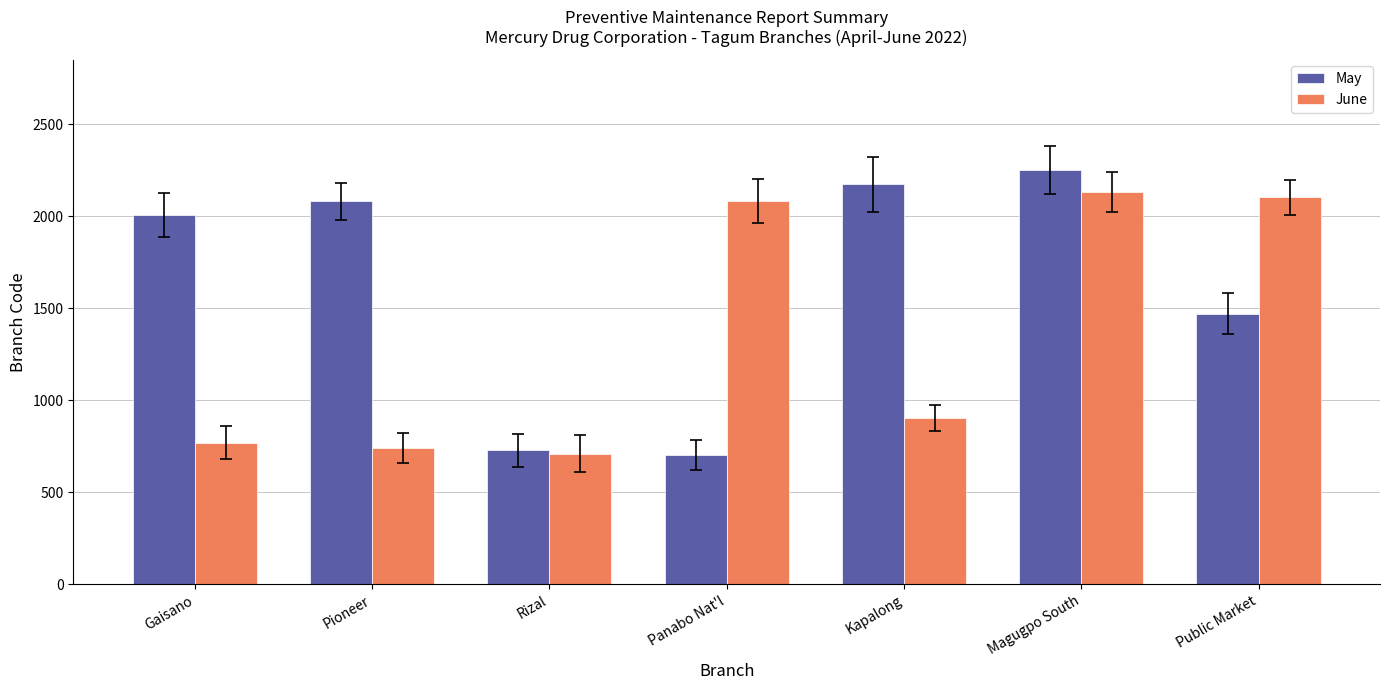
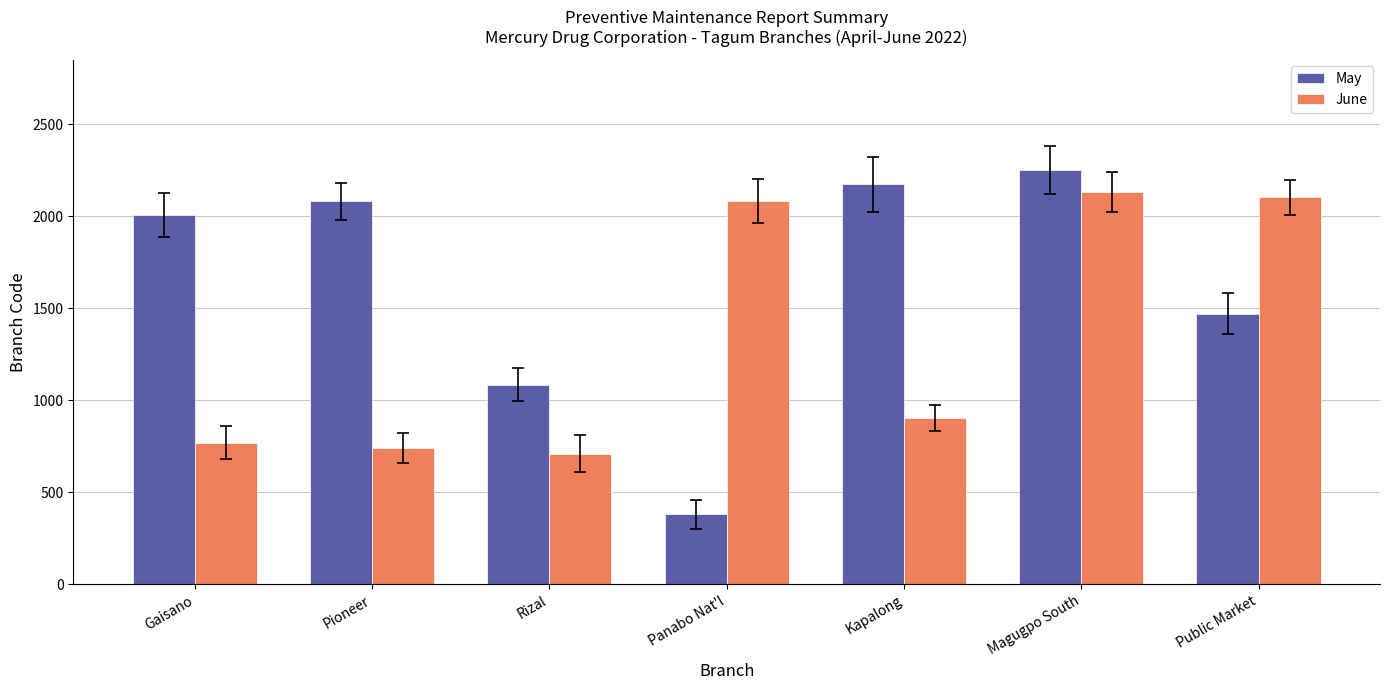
May, Rizal: 730 -> 1090
May, Panabo Nat'l: 700 -> 380
